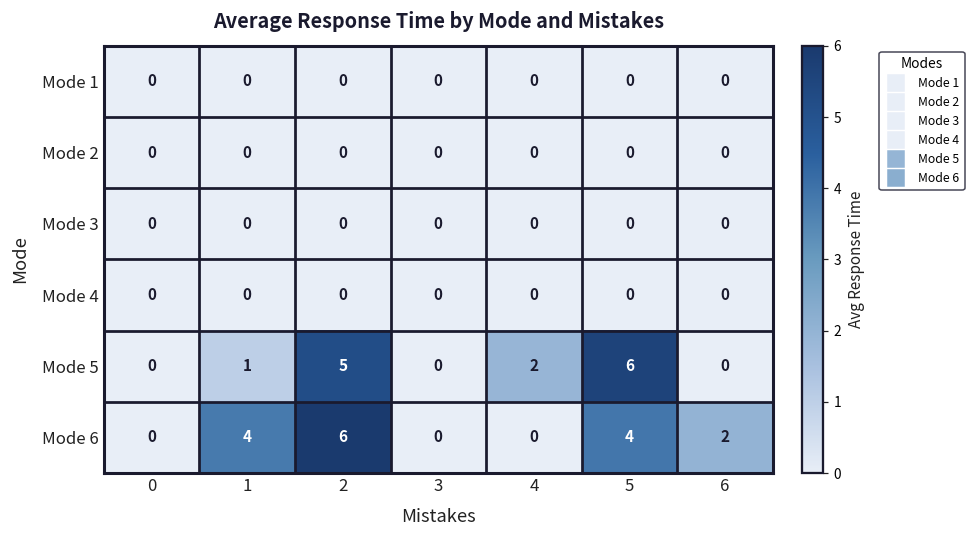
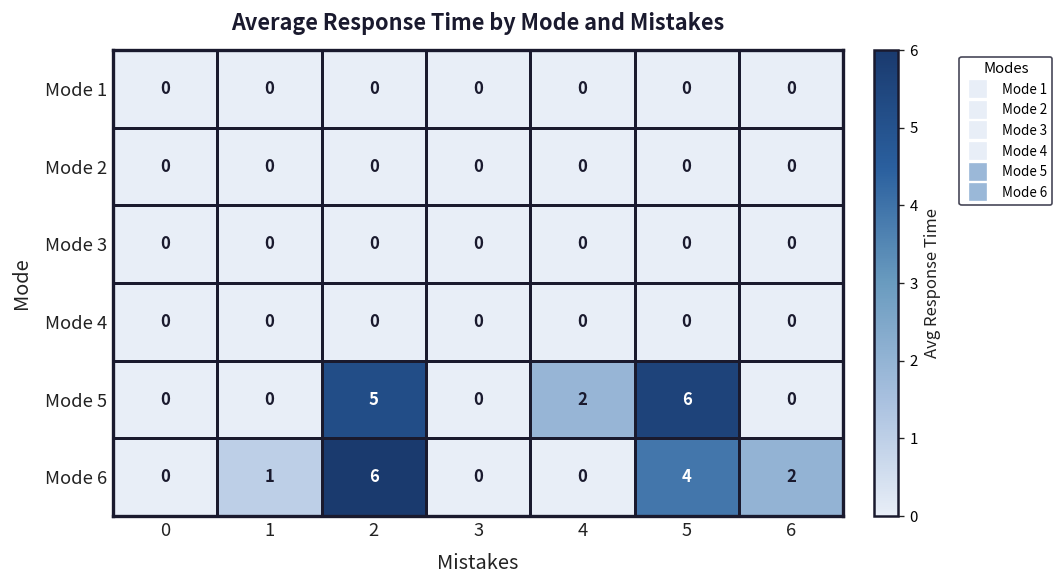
Mode 5, 1: 1 -> 0
Mode 6, 1: 4 -> 1
